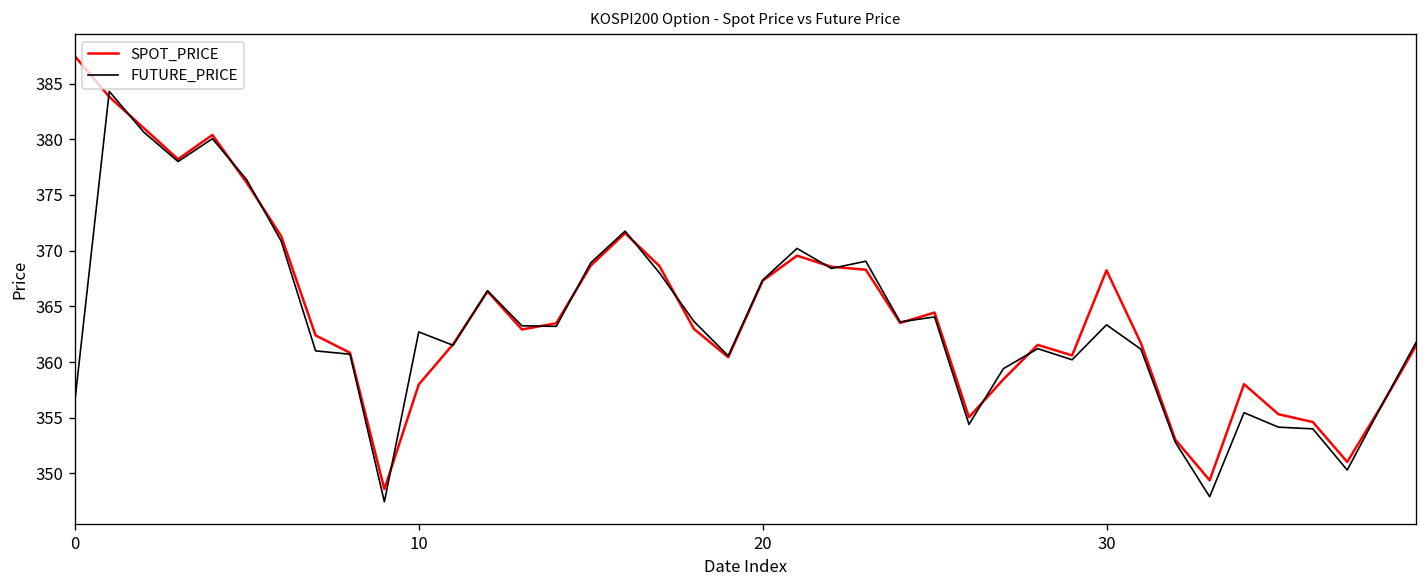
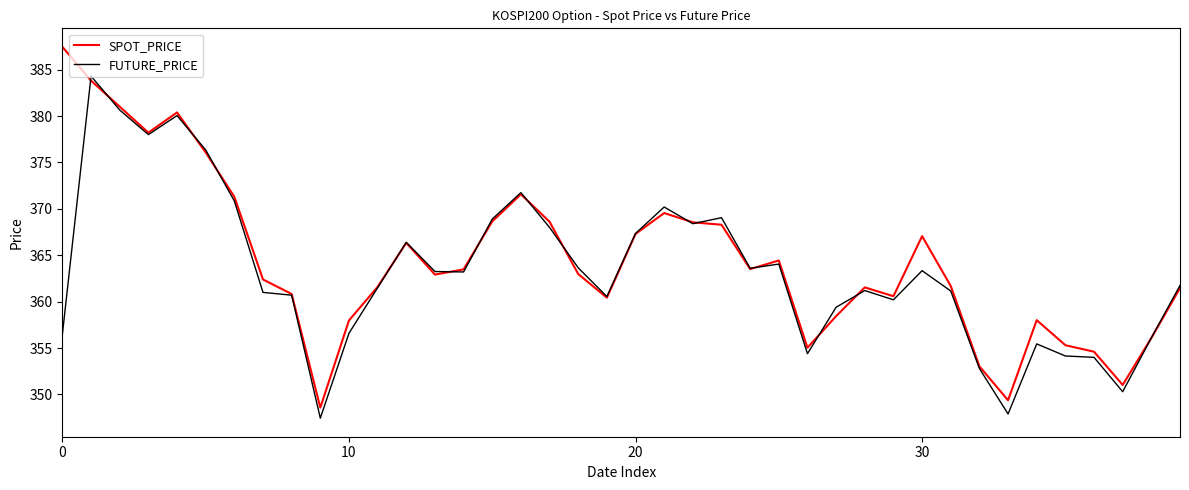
FUTURE_PRICE, 10: 363 -> 357
SPOT_PRICE, 30: 368 -> 367
